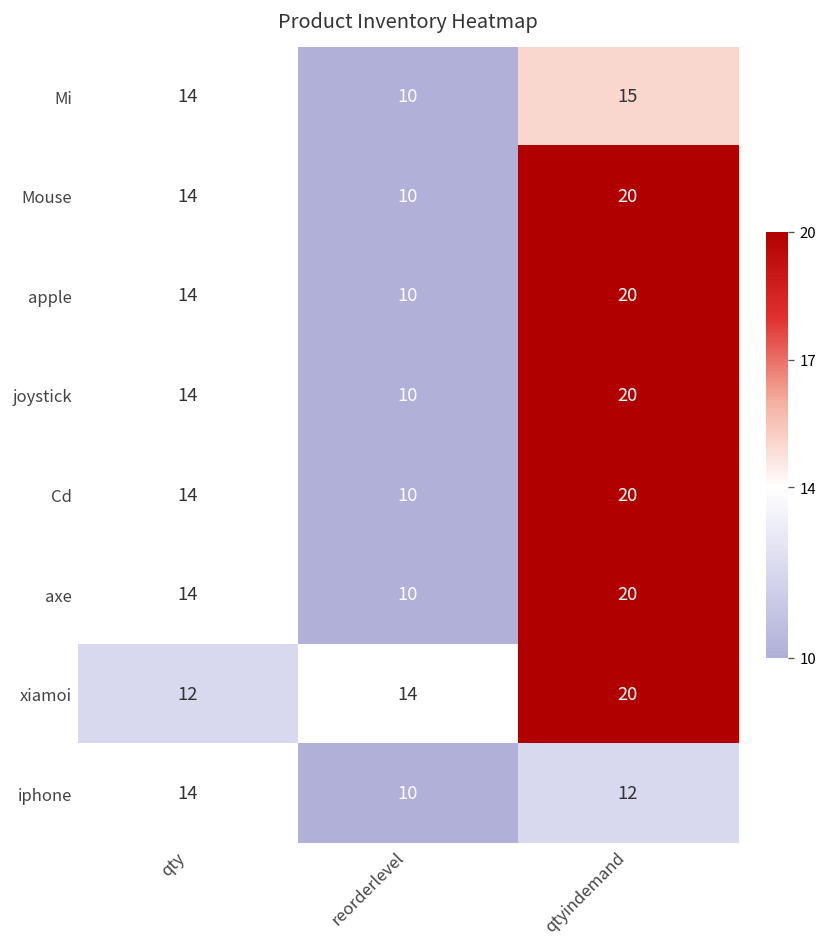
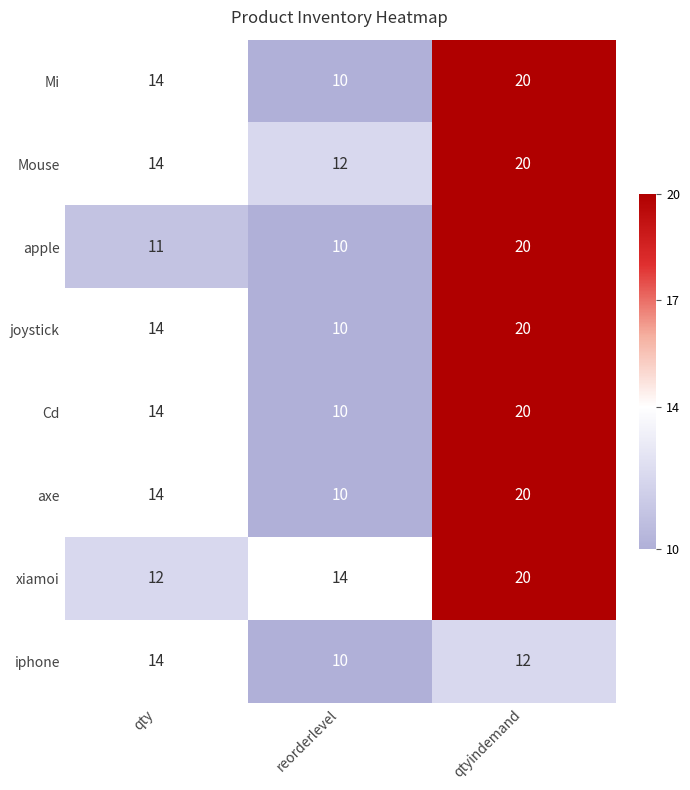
Mi, qtyindemand: 15 -> 20
Mouse, reorderlevel: 10 -> 12
apple, qty: 14 -> 11
